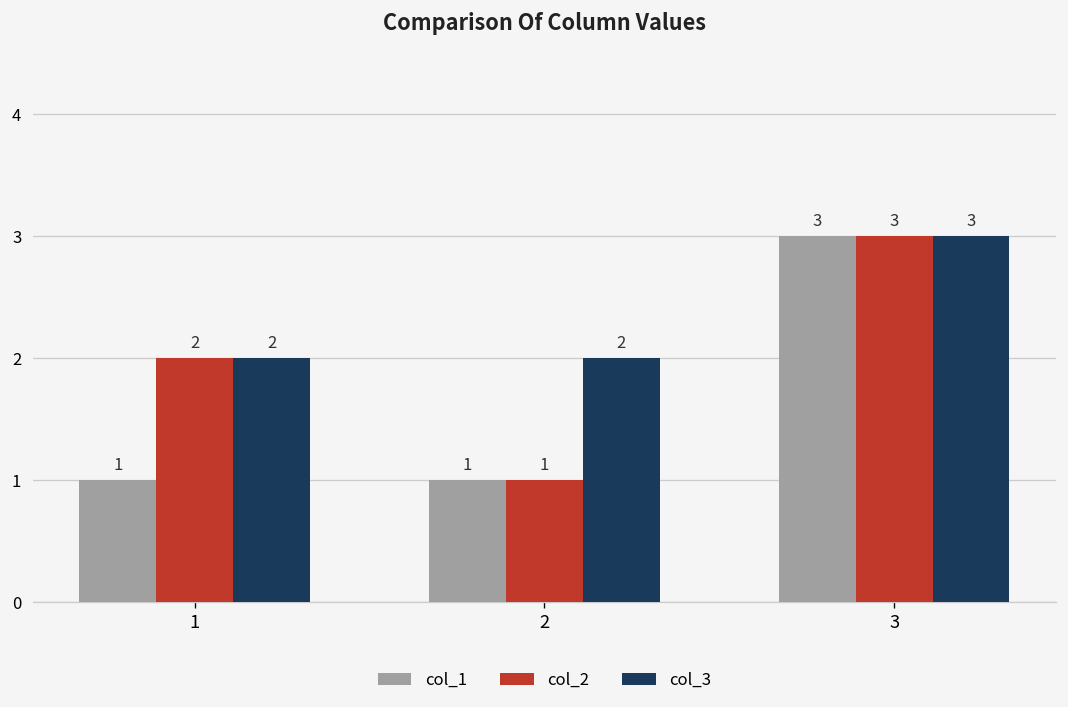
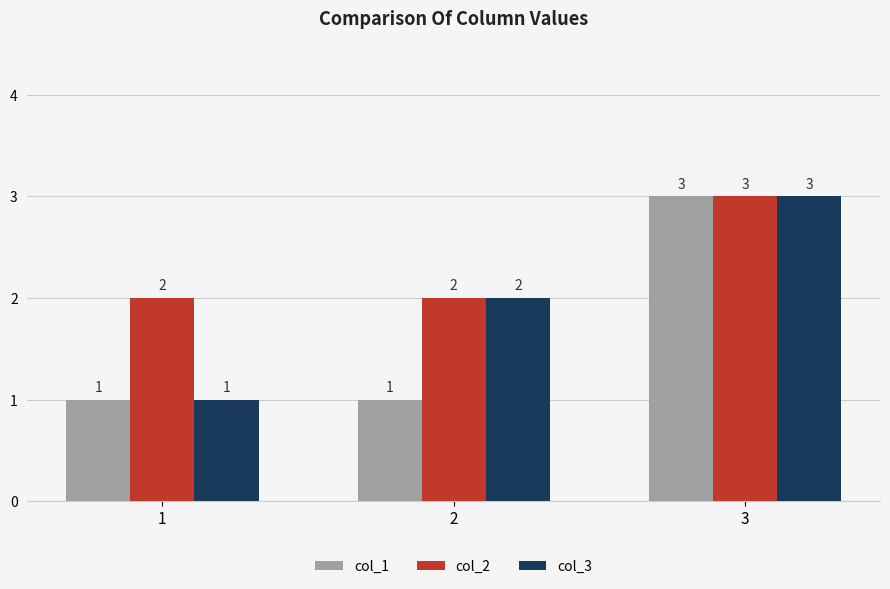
col_3, 1: 2 -> 1
col_2, 2: 1 -> 2
